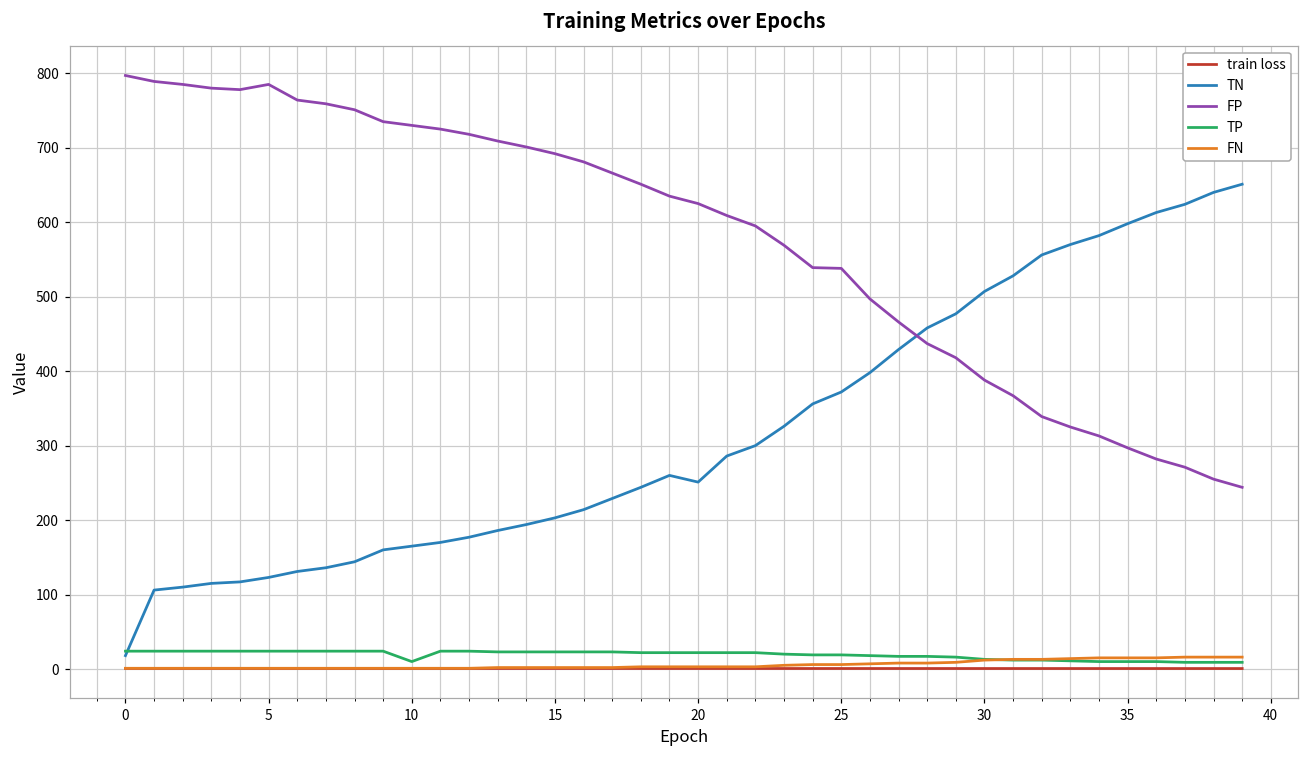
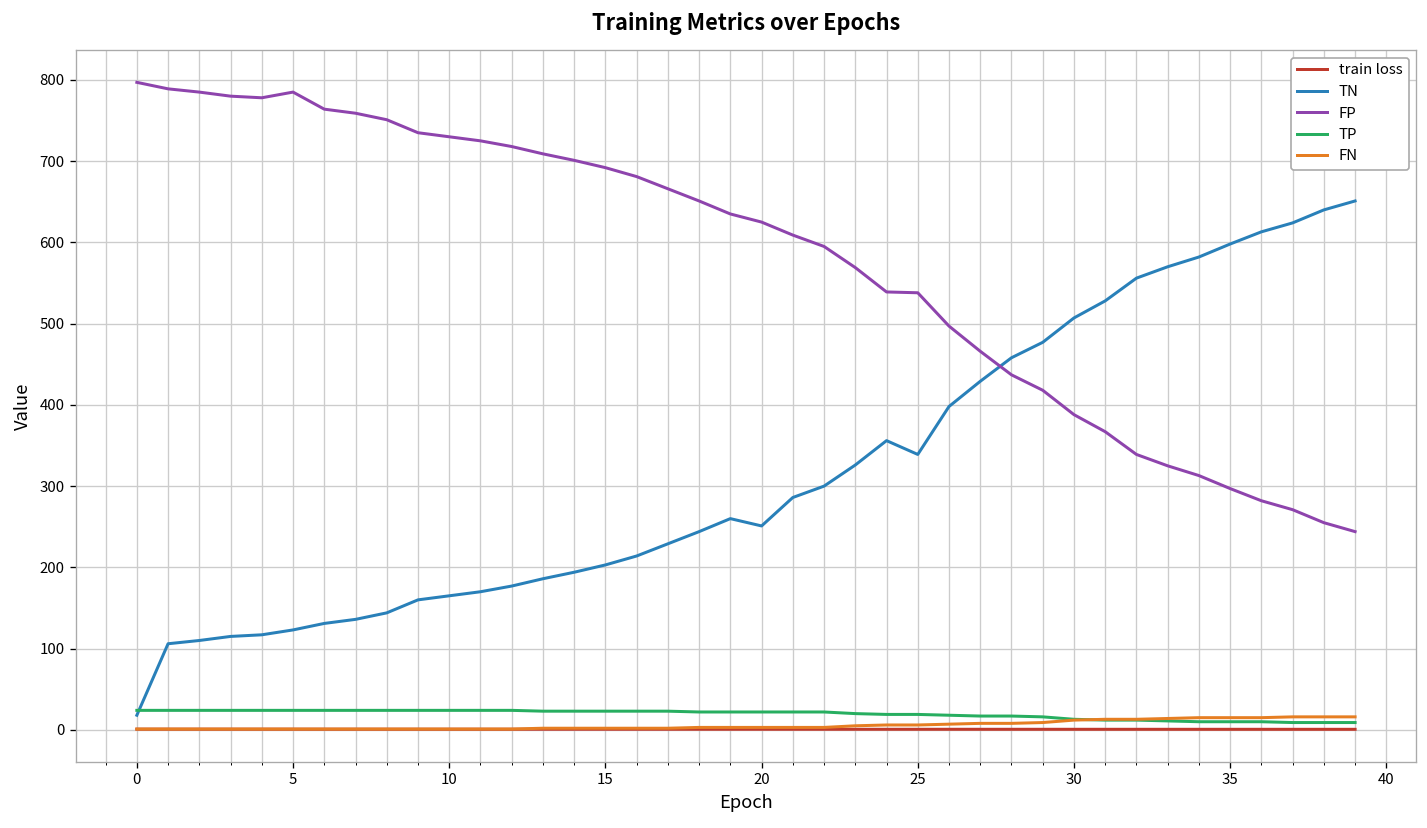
TP, 10: 10 -> 20
TN, 25: 370 -> 340
